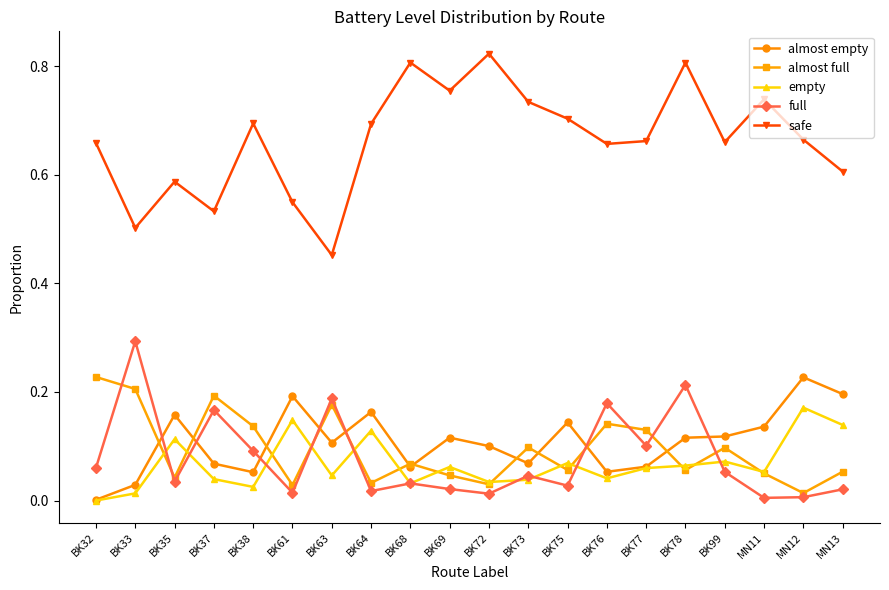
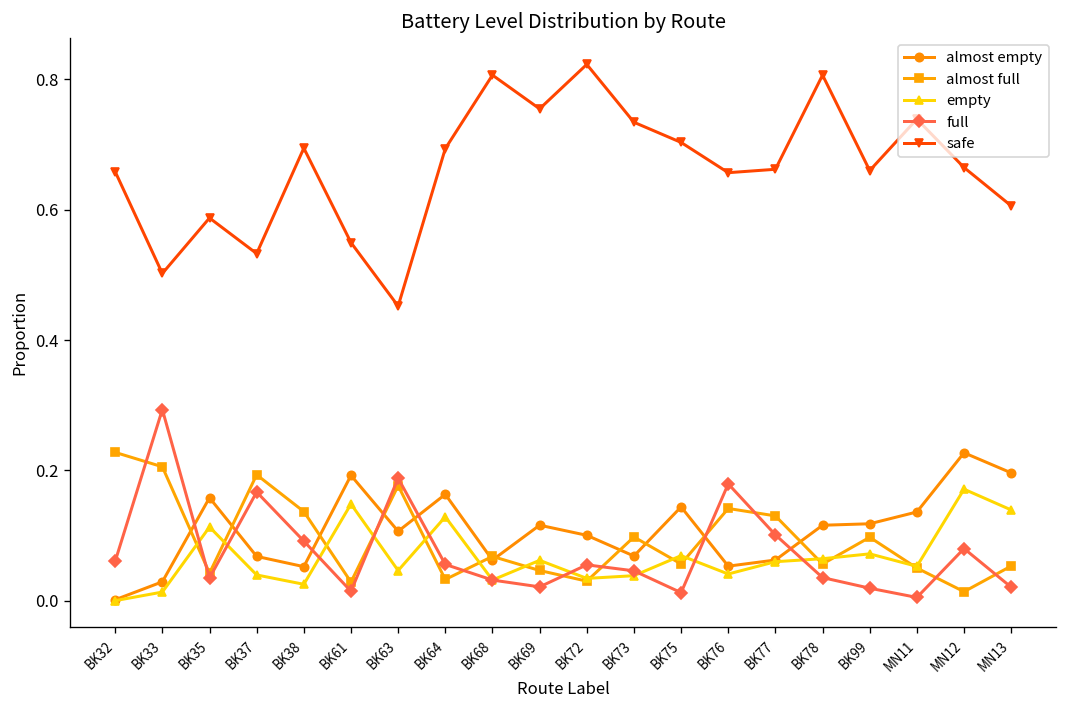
full, BK64: 0.02 -> 0.06
full, BK72: 0.01 -> 0.05
full, BK75: 0.03 -> 0.01
full, BK78: 0.21 -> 0.04
full, BK99: 0.05 -> 0.02
full, MN12: 0.01 -> 0.08
